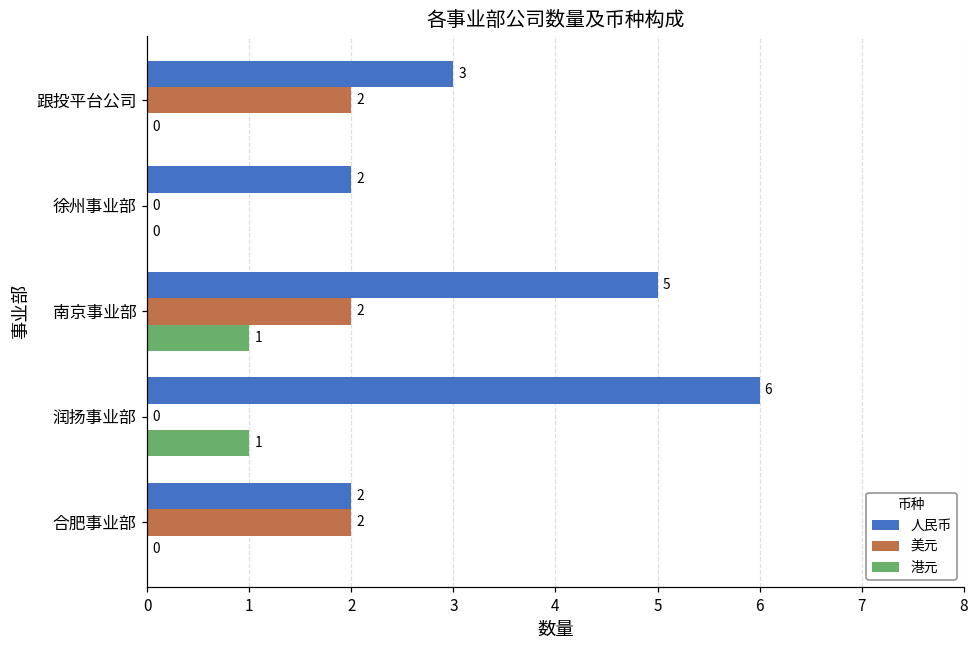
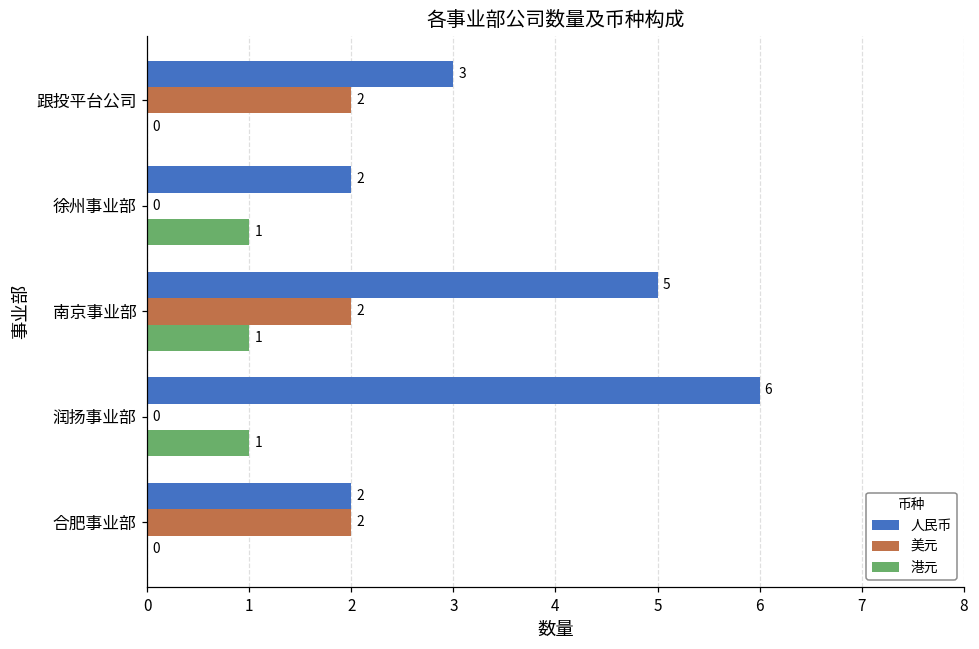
港元, 徐州事业部: 0 -> 1
